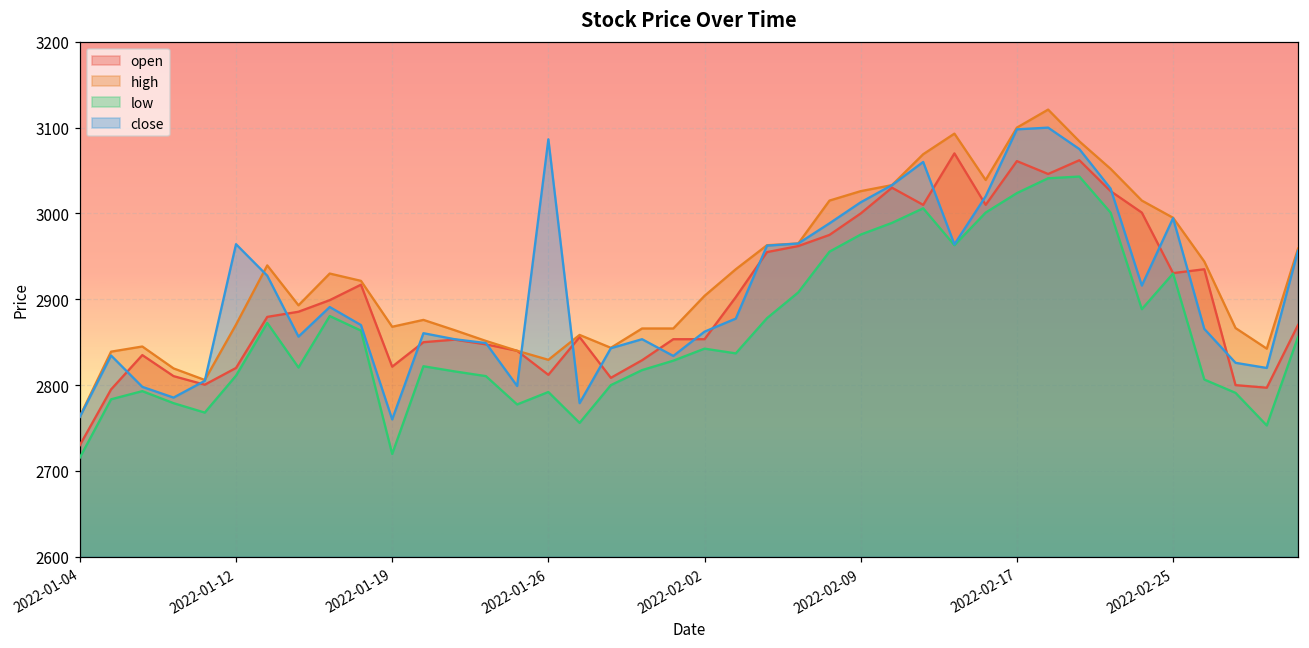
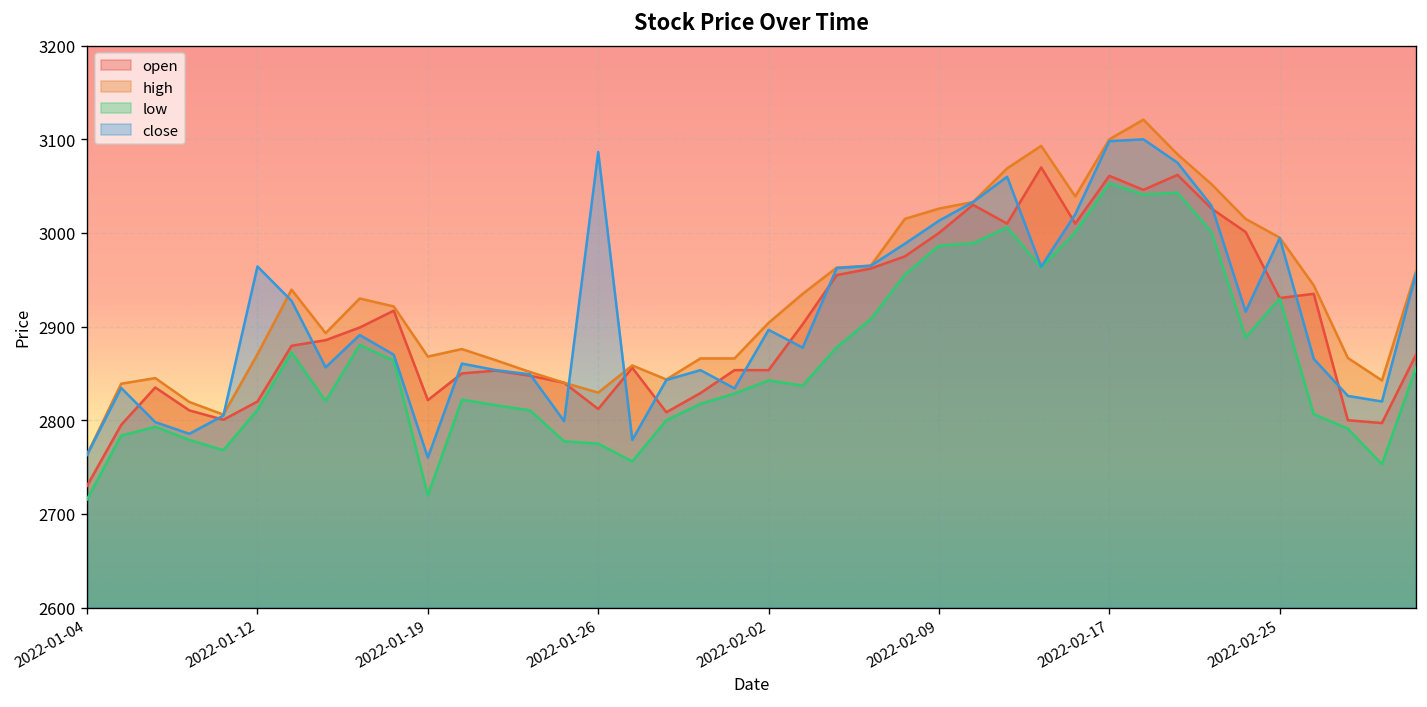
low, 2022-01-26: 2790 -> 2780
close, 2022-02-02: 2860 -> 2900
low, 2022-02-09: 2980 -> 2990
low, 2022-02-17: 3020 -> 3050
